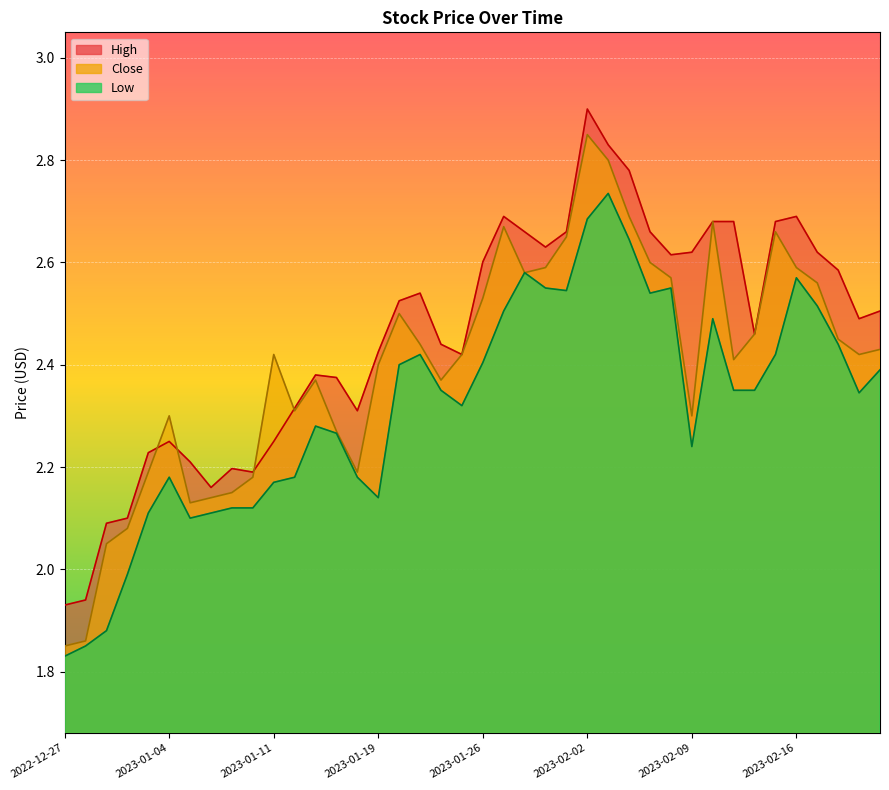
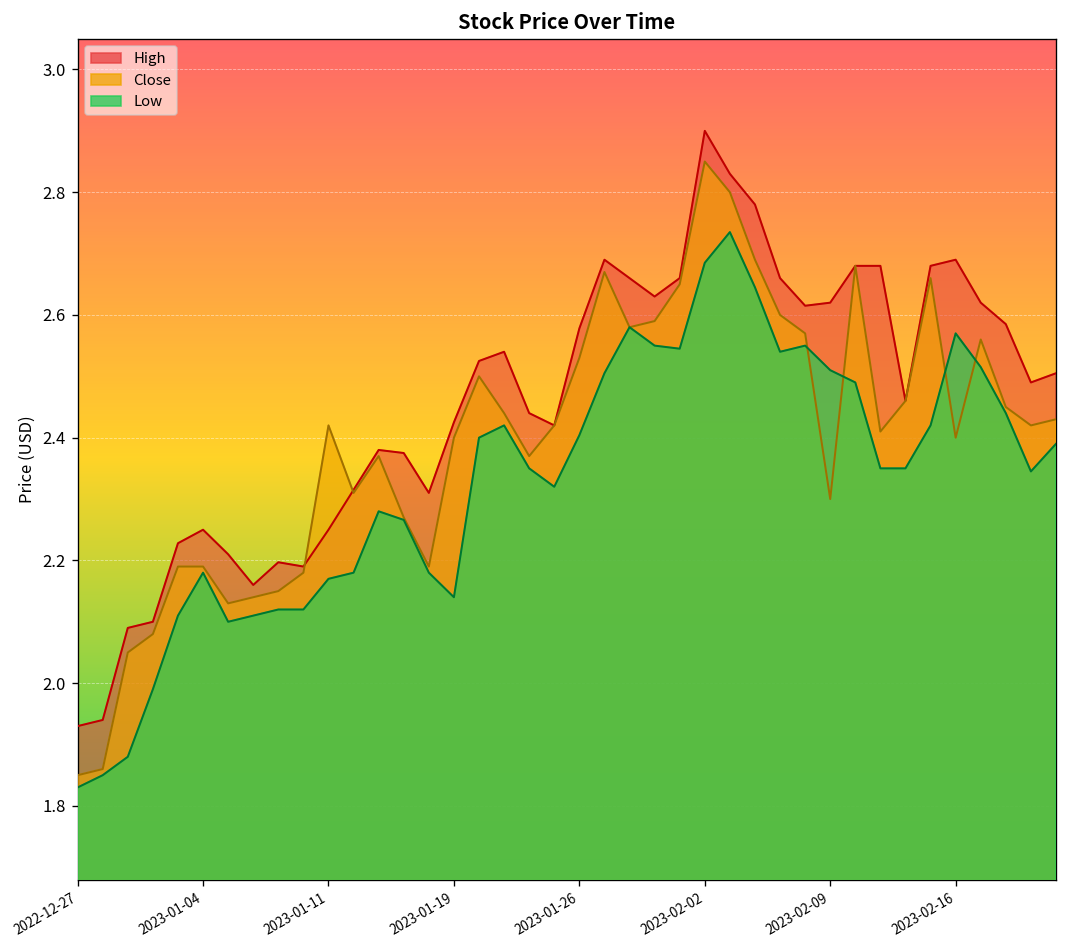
Close, 2023-01-04: 2.30 -> 2.19
High, 2023-01-26: 2.60 -> 2.58
Low, 2023-02-09: 2.24 -> 2.51
Close, 2023-02-16: 2.59 -> 2.40
